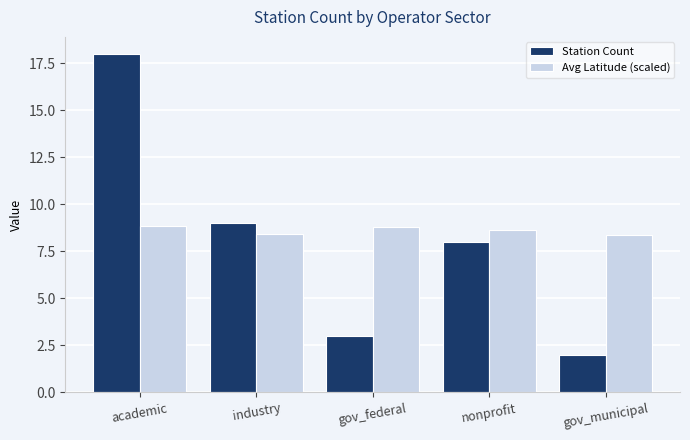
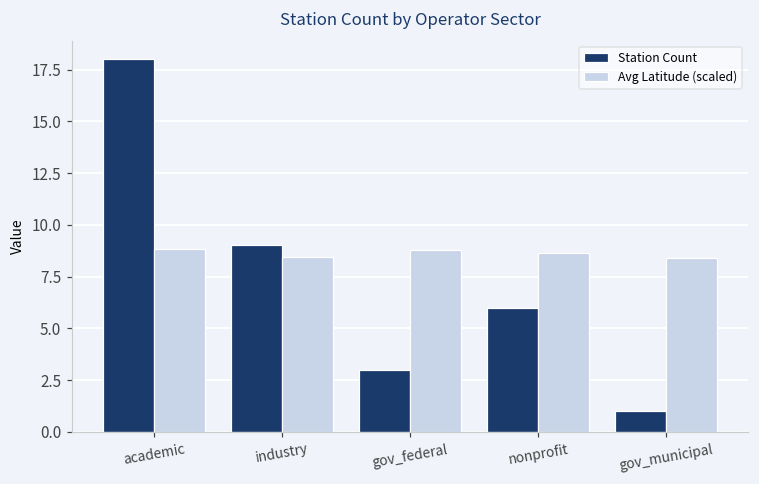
Station Count, nonprofit: 8 -> 6
Station Count, gov_municipal: 2 -> 1
